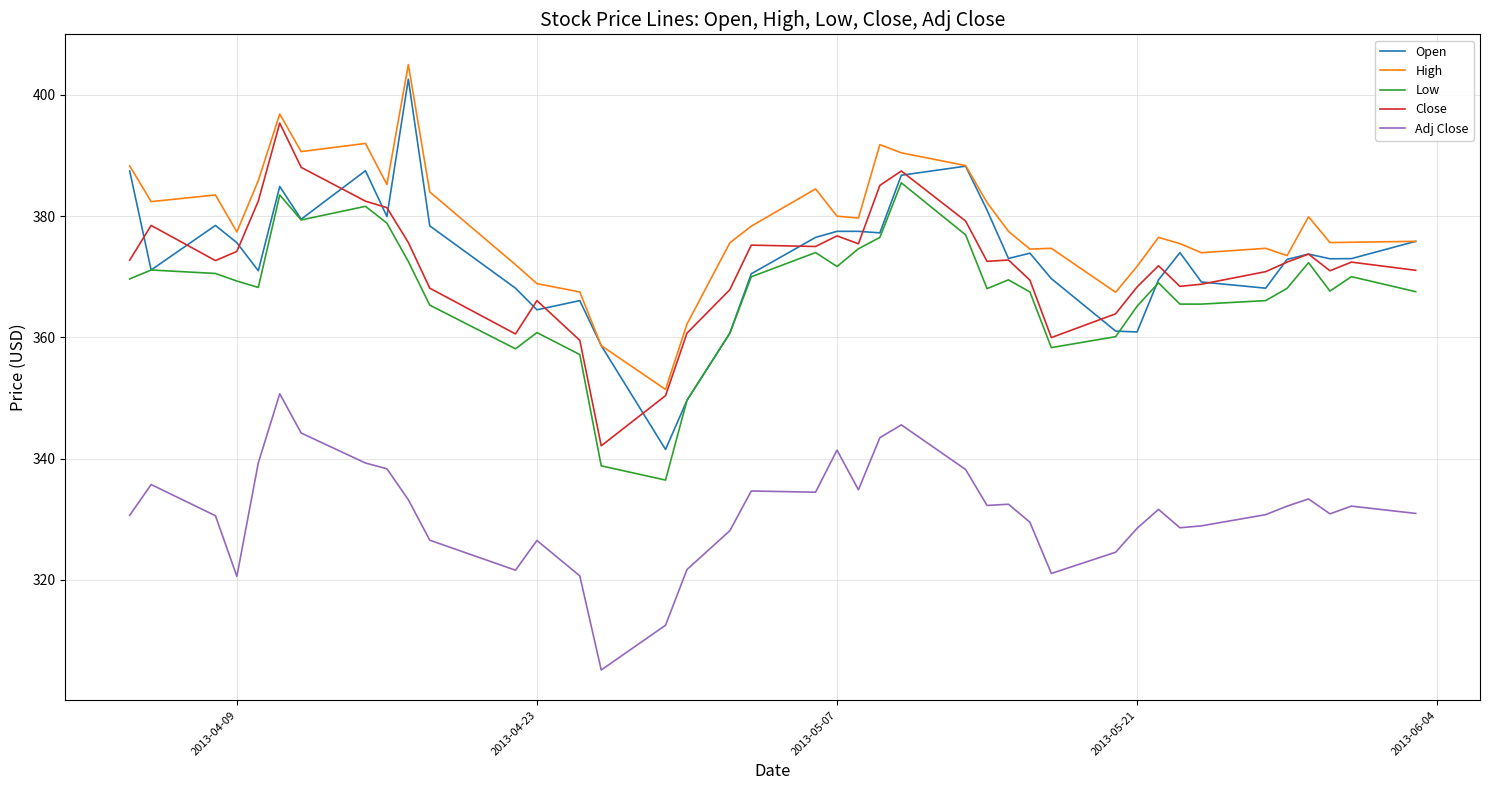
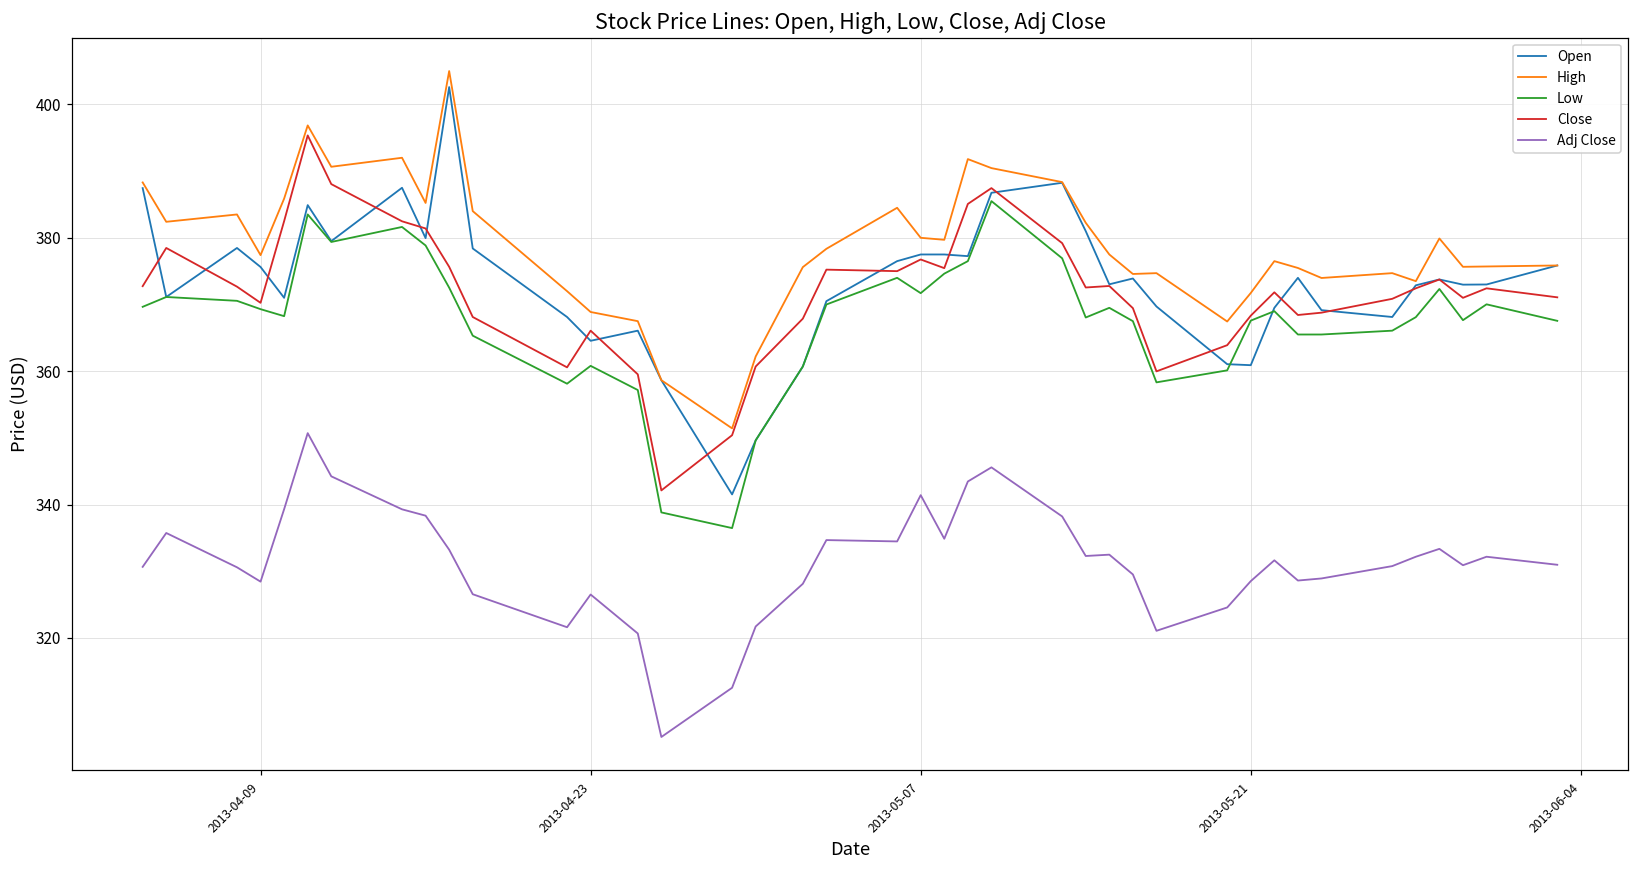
Close, 2013-04-09: 374 -> 370
Adj Close, 2013-04-09: 321 -> 328
Low, 2013-05-21: 365 -> 368
